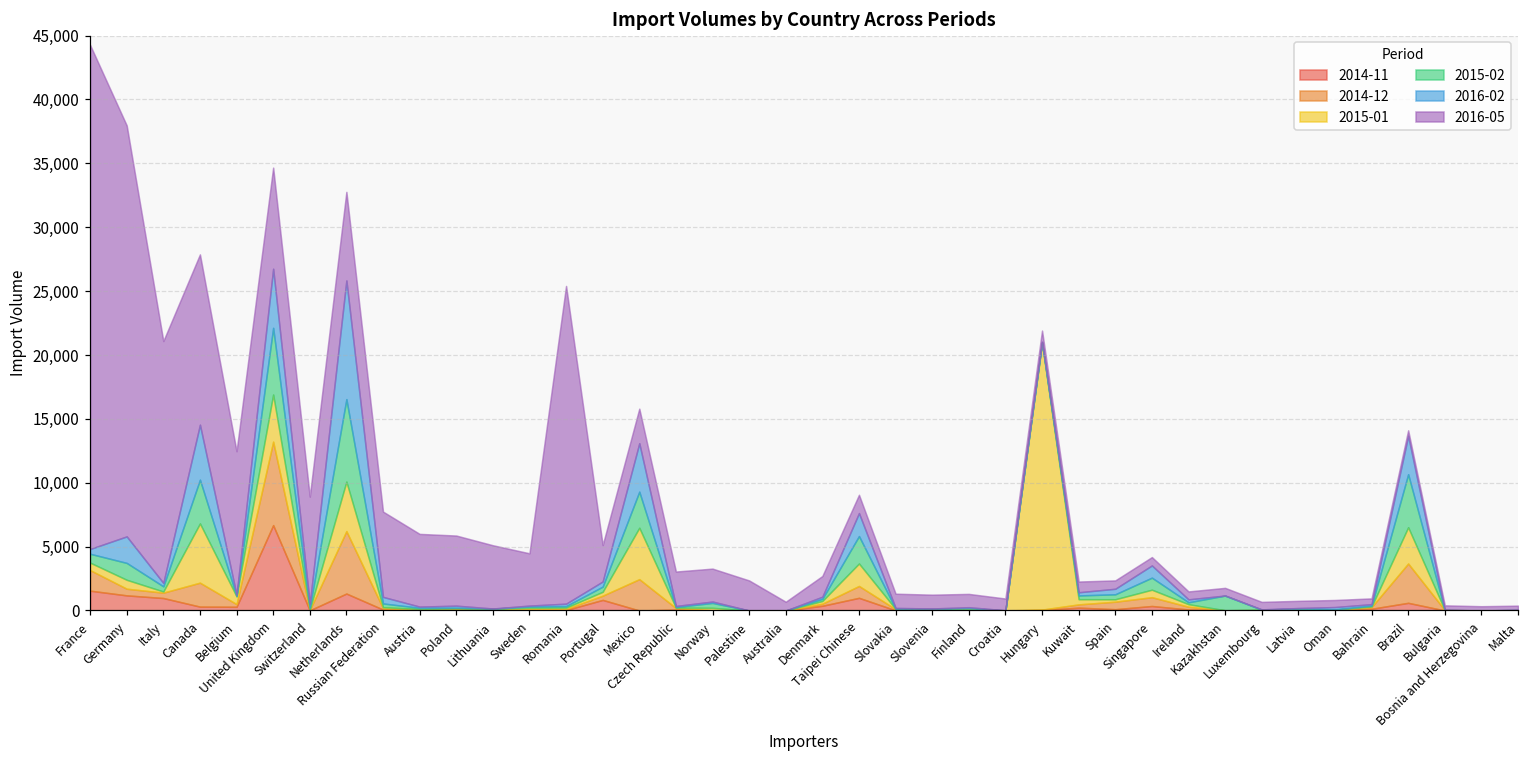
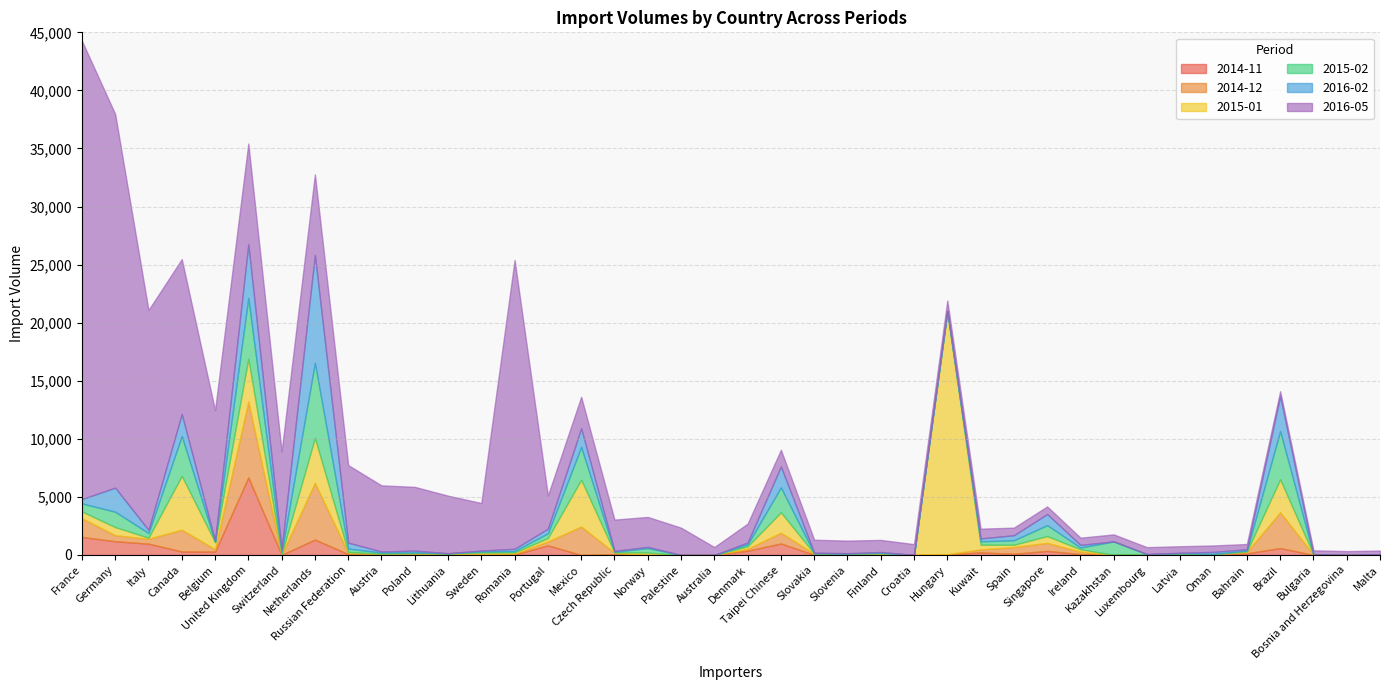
2016-02, Canada: 4,300 -> 1,900
2016-05, United Kingdom: 7,900 -> 8,700
2016-02, Mexico: 3,800 -> 1,600
